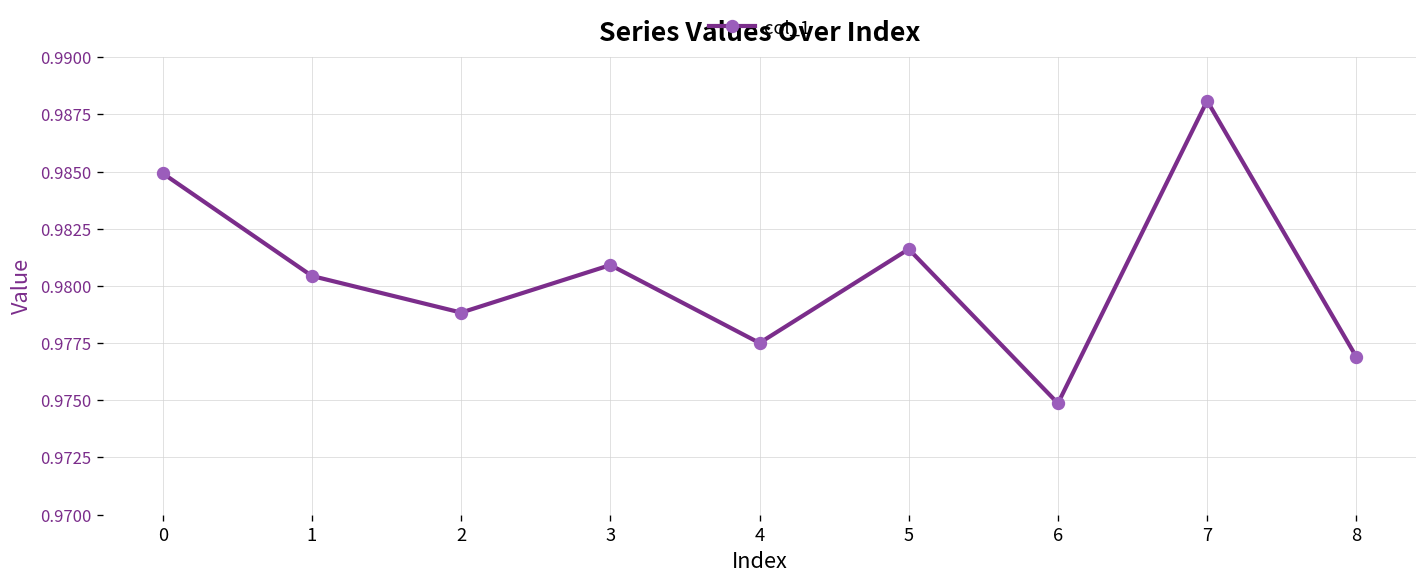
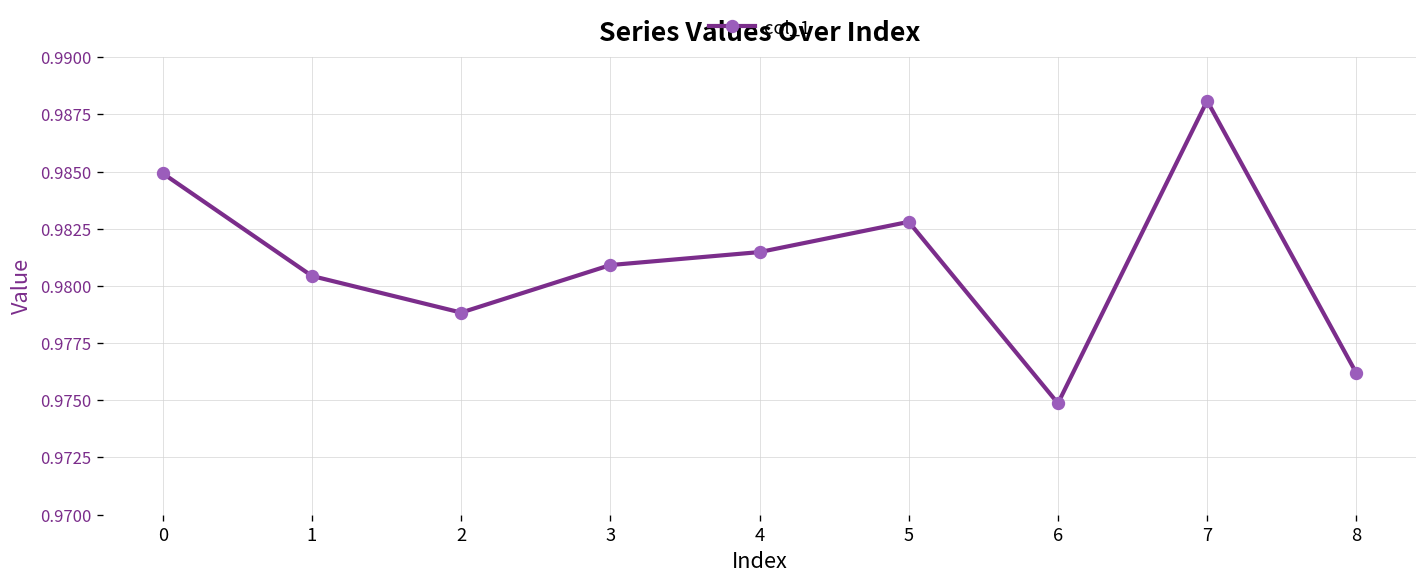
4: 0.9775 -> 0.9815
5: 0.9816 -> 0.9828
8: 0.9769 -> 0.9762
